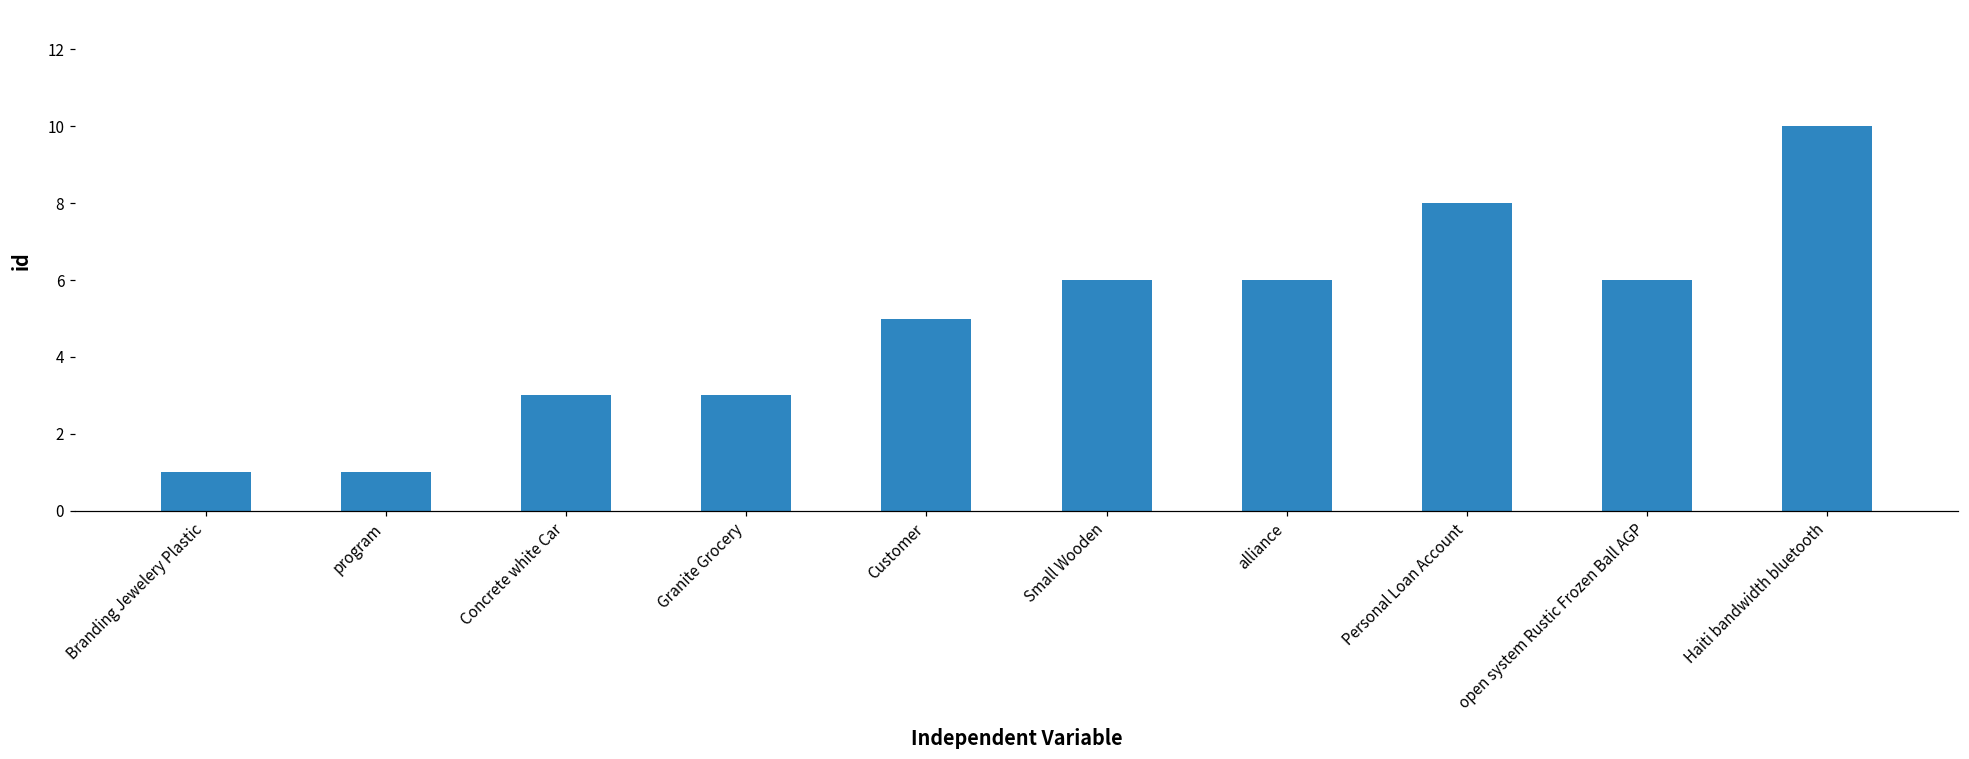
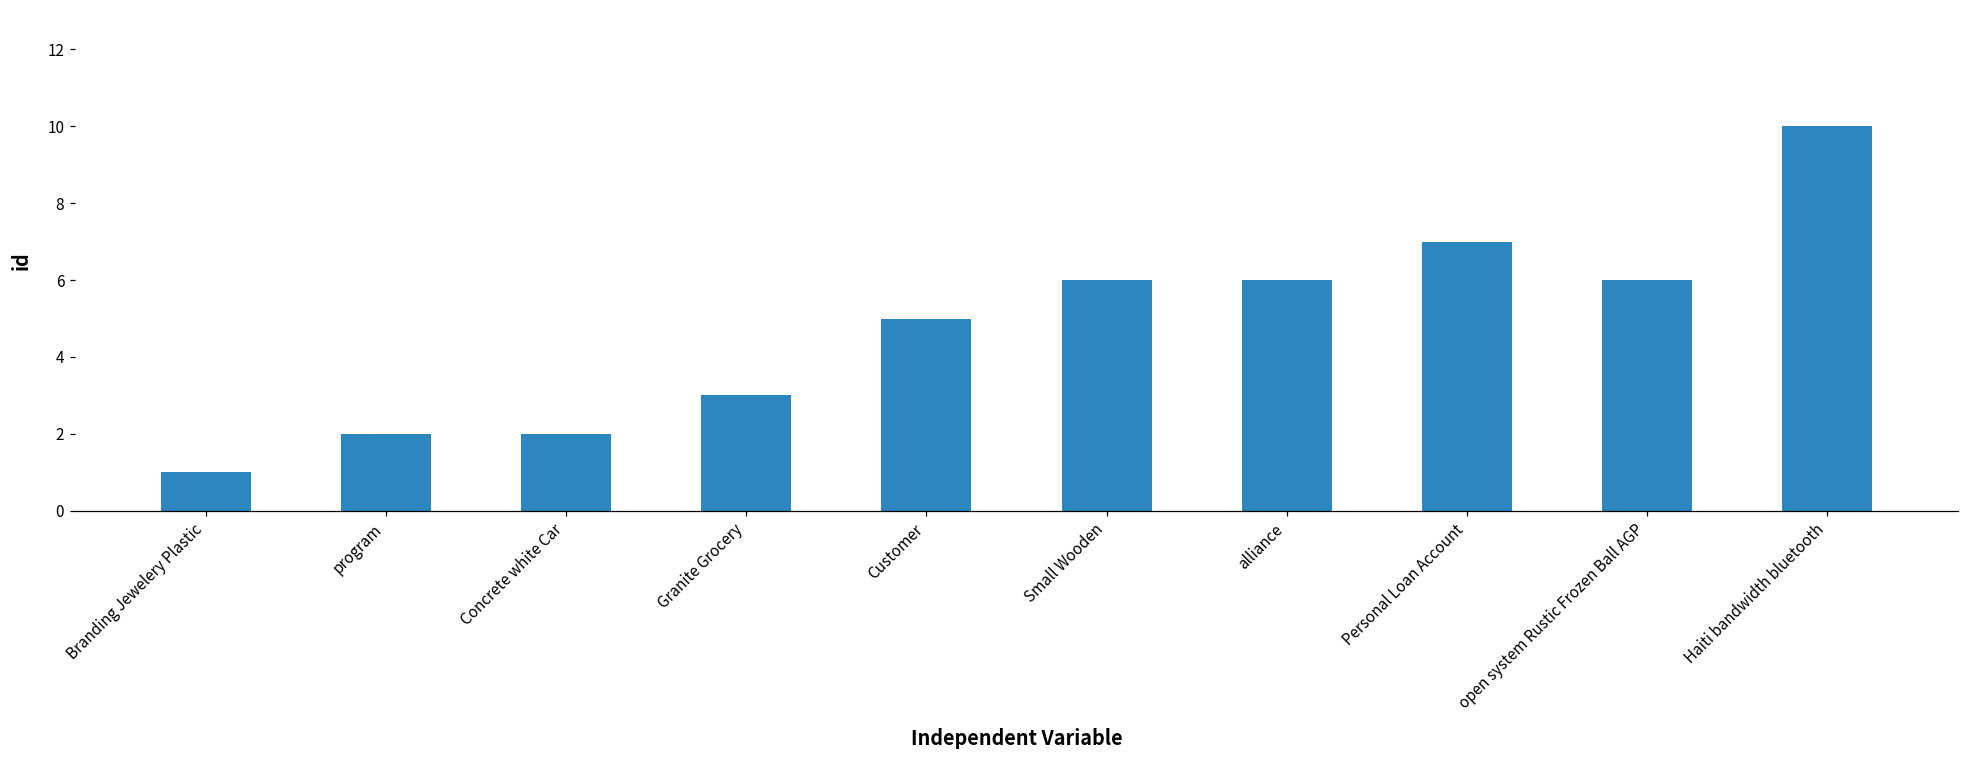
program: 1 -> 2
Concrete white Car: 3 -> 2
Personal Loan Account: 8 -> 7
